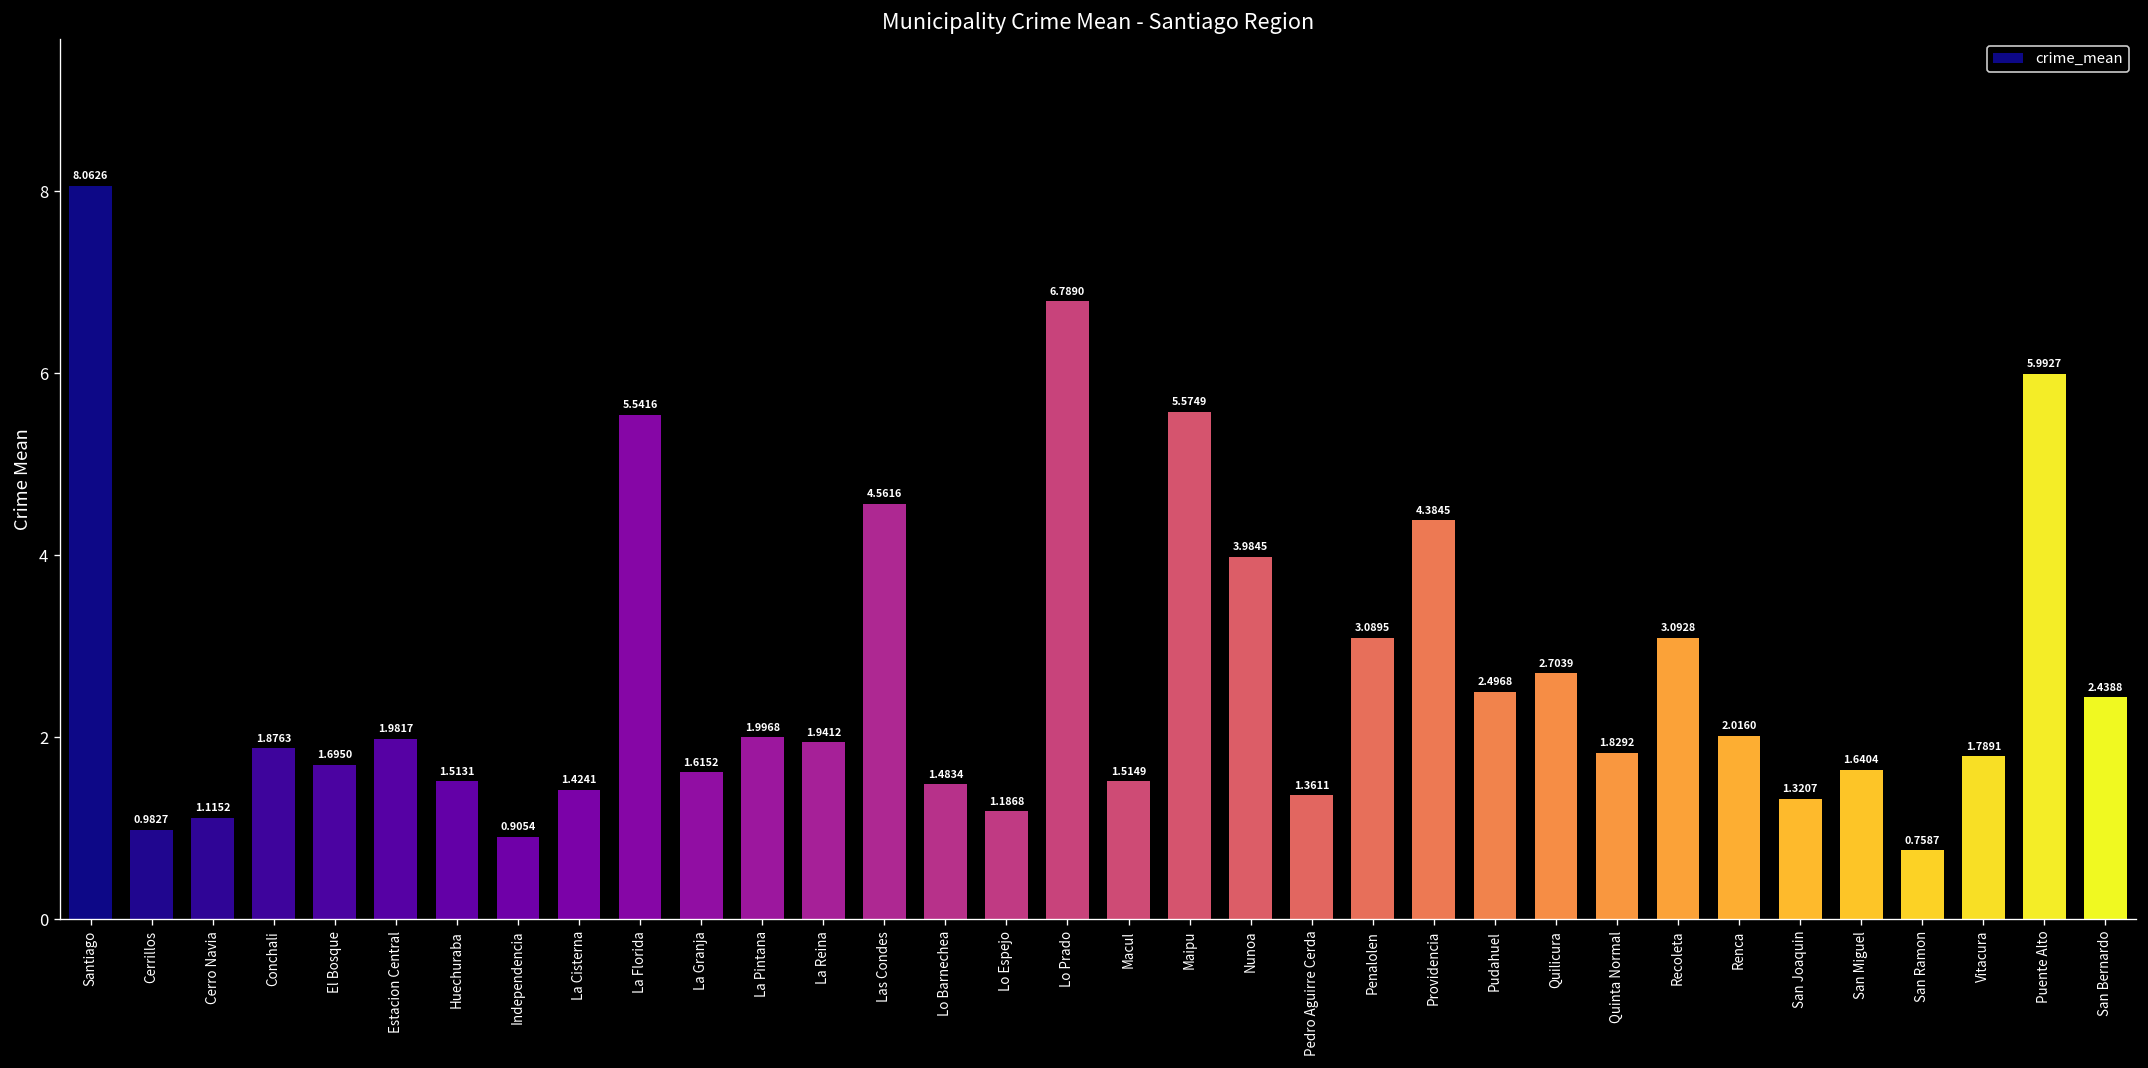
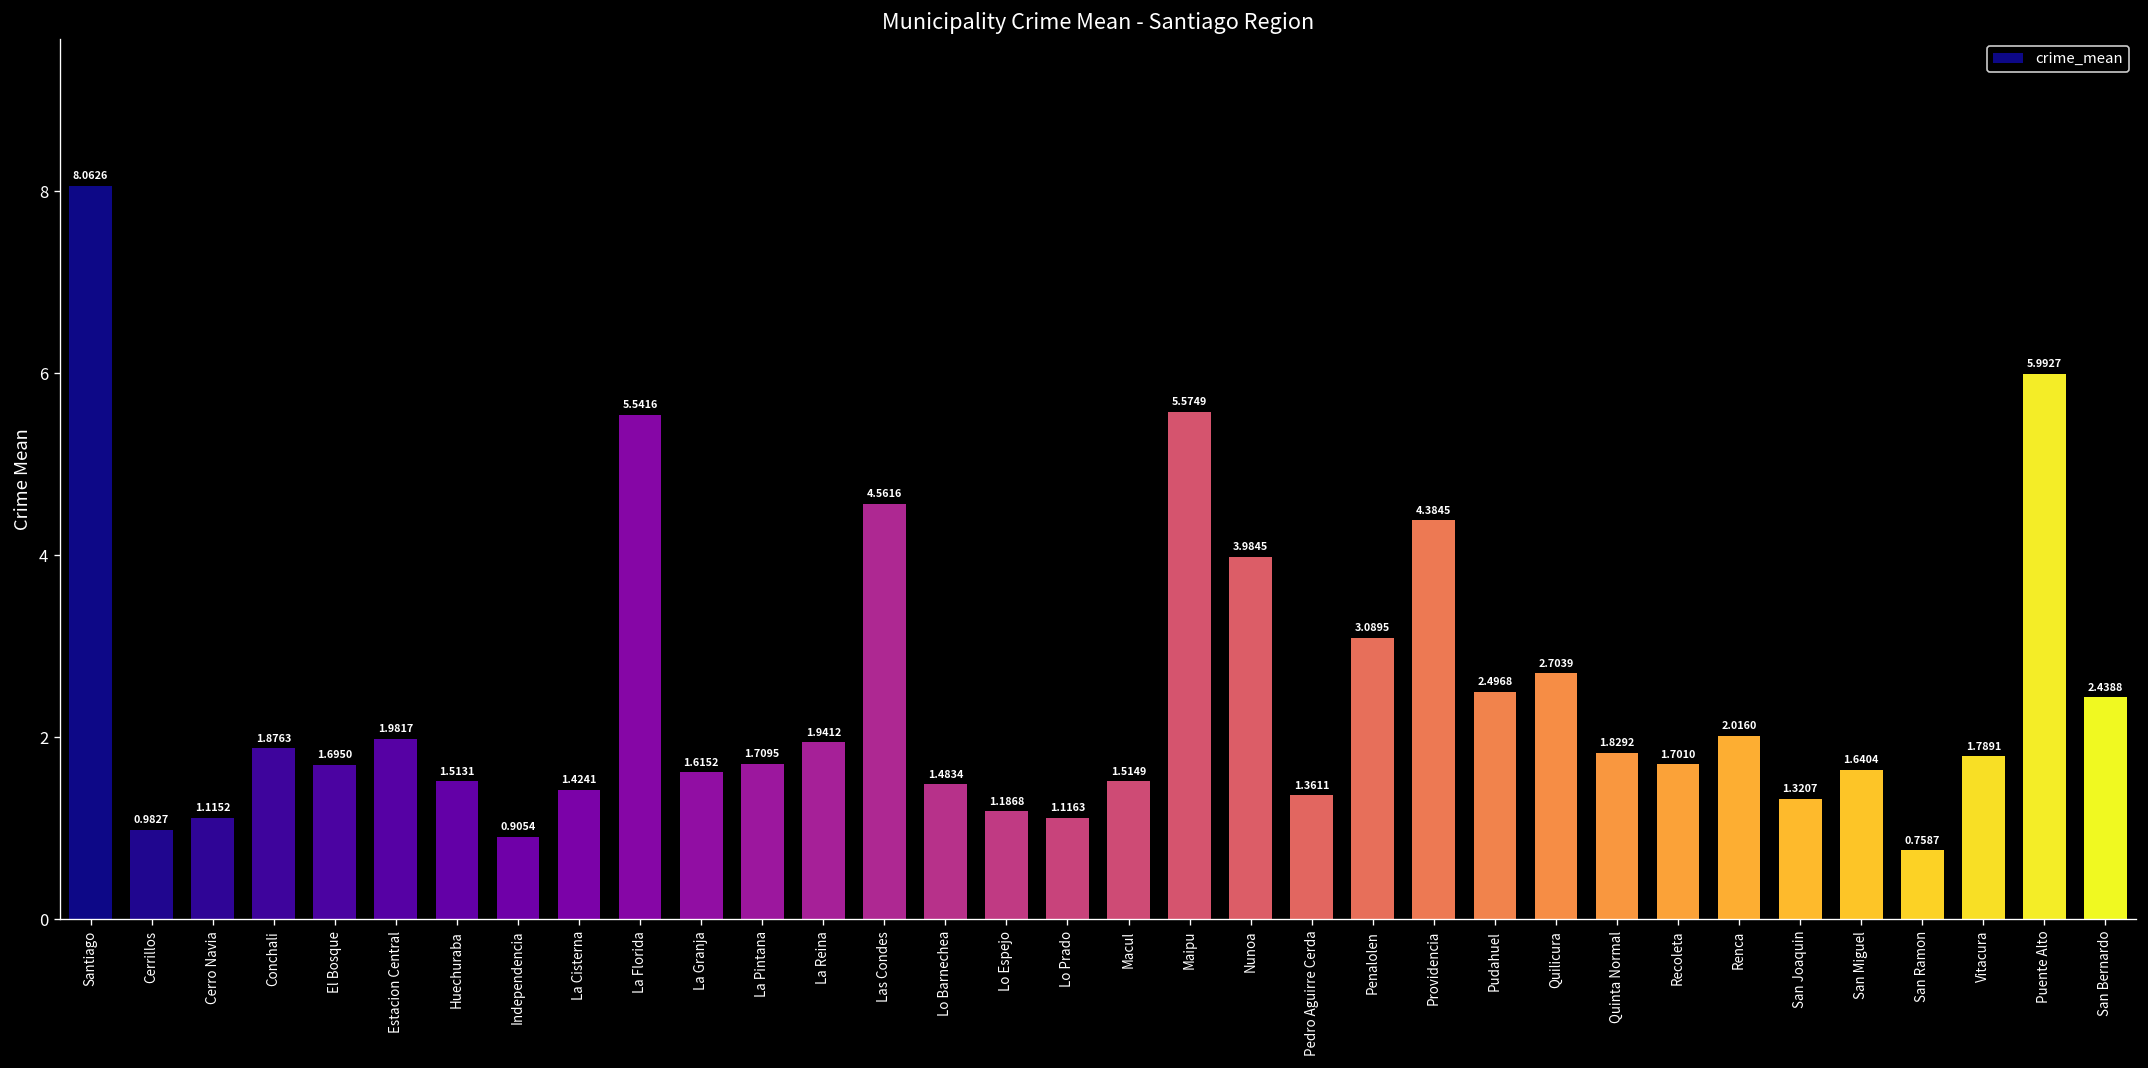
La Pintana: 1.9968 -> 1.7095
Lo Prado: 6.7890 -> 1.1163
Recoleta: 3.0928 -> 1.7010
